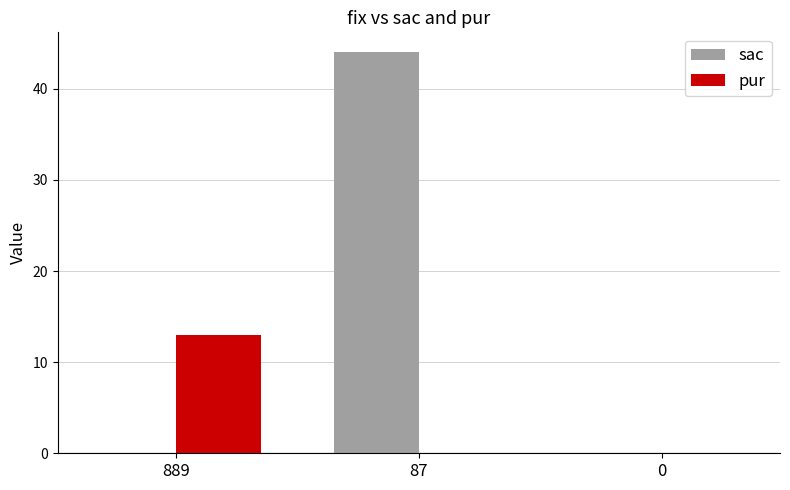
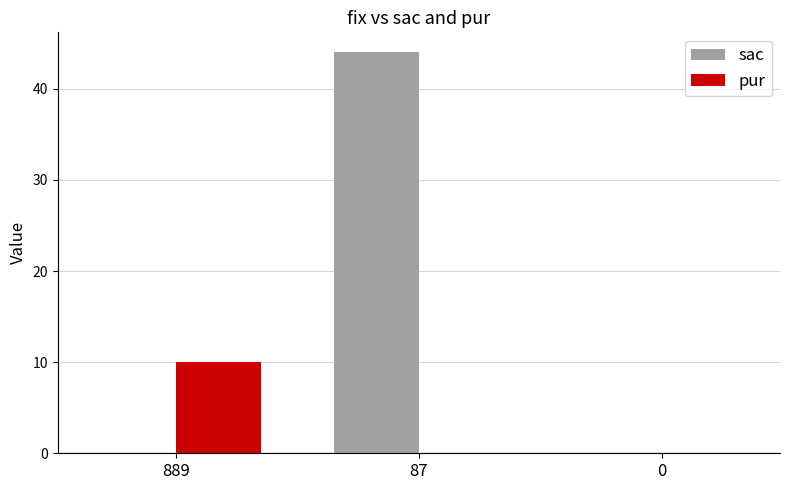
pur, 889: 13 -> 10
